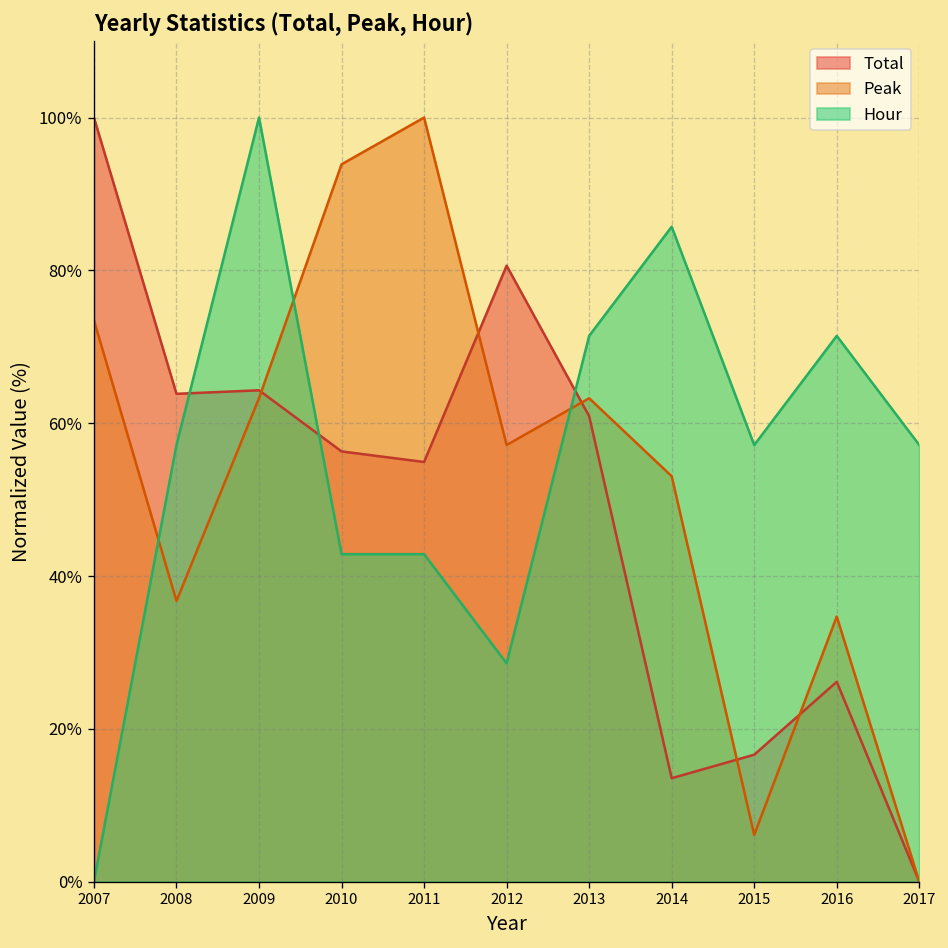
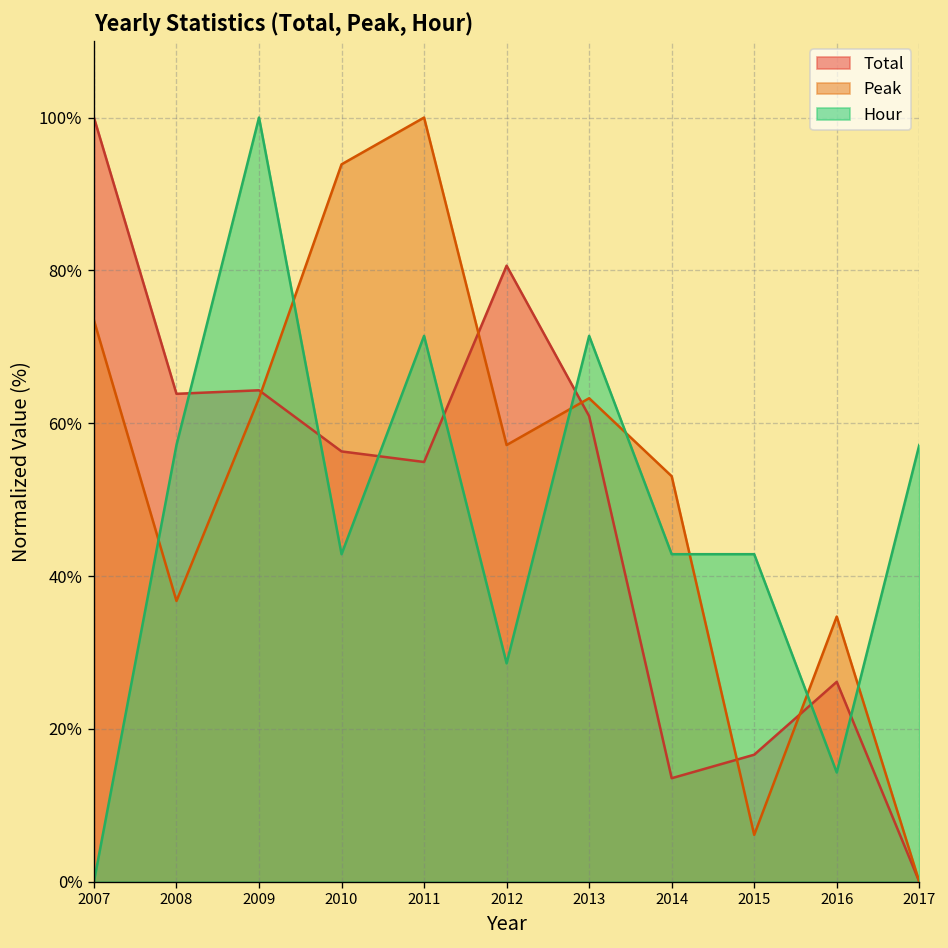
Hour, 2011: 43% -> 71%
Hour, 2014: 86% -> 43%
Hour, 2015: 57% -> 43%
Hour, 2016: 71% -> 14%
